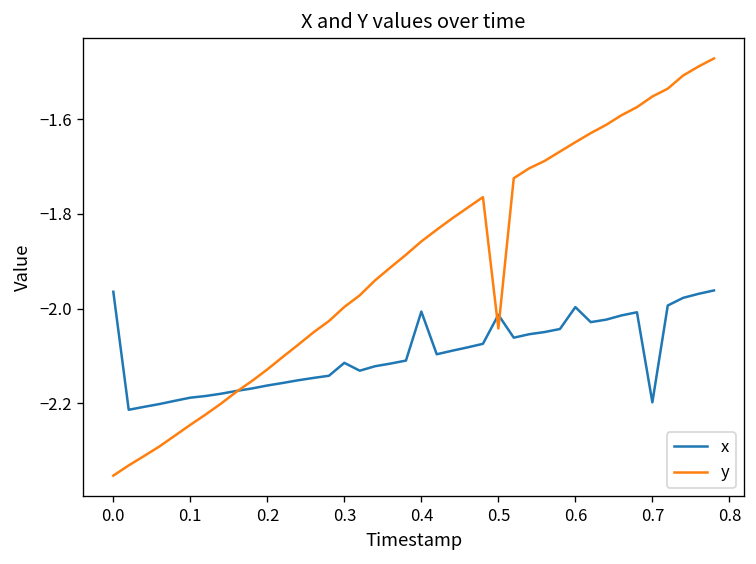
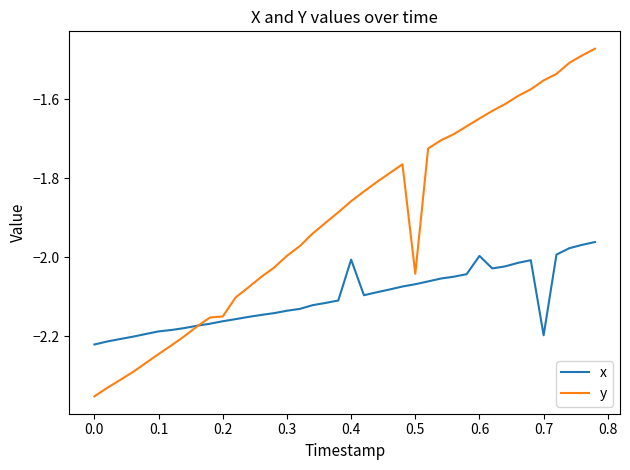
x, 0.0: -1.96 -> -2.22
y, 0.2: -2.13 -> -2.15
x, 0.3: -2.11 -> -2.14
x, 0.5: -2.01 -> -2.07
